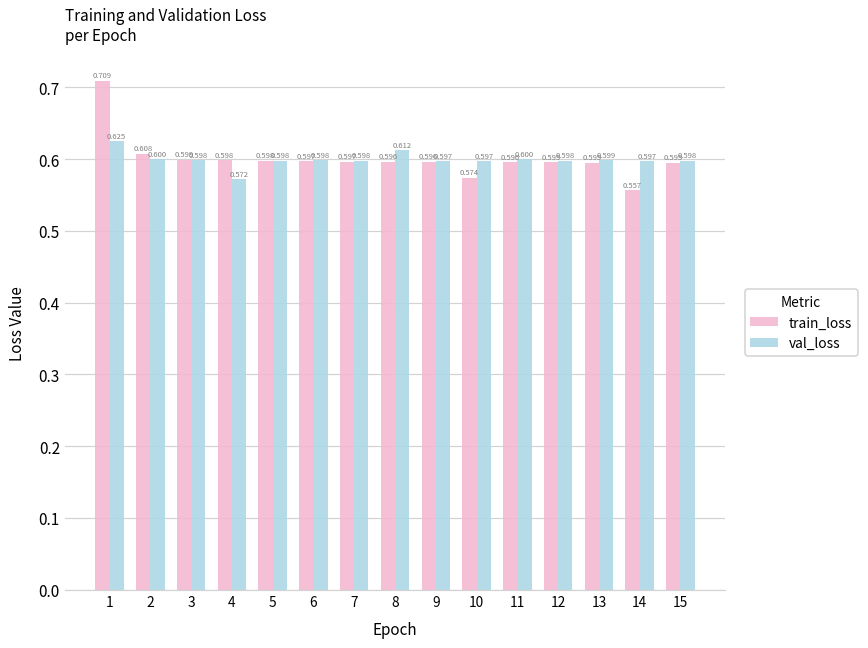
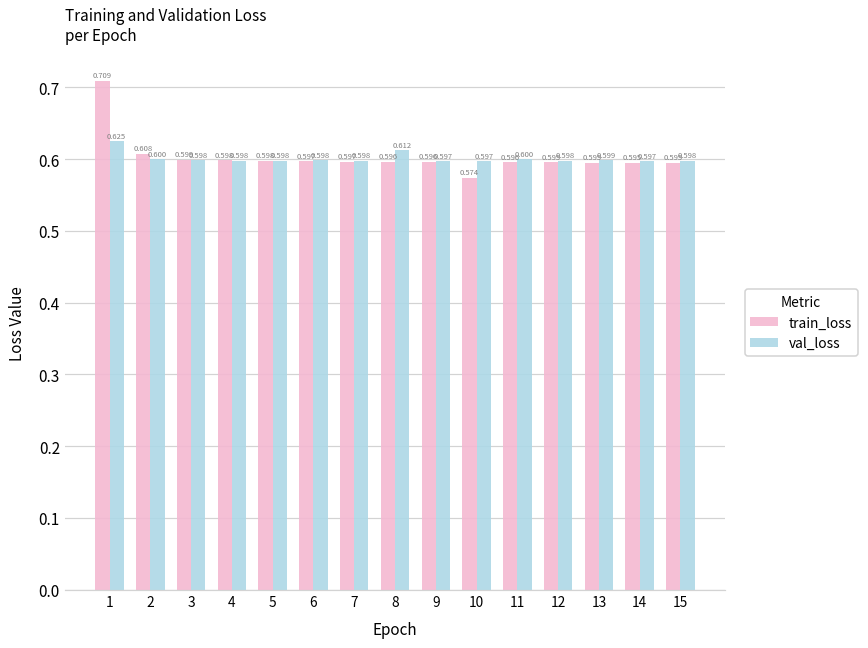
val_loss, 4: 0.572 -> 0.598
train_loss, 14: 0.557 -> 0.595
